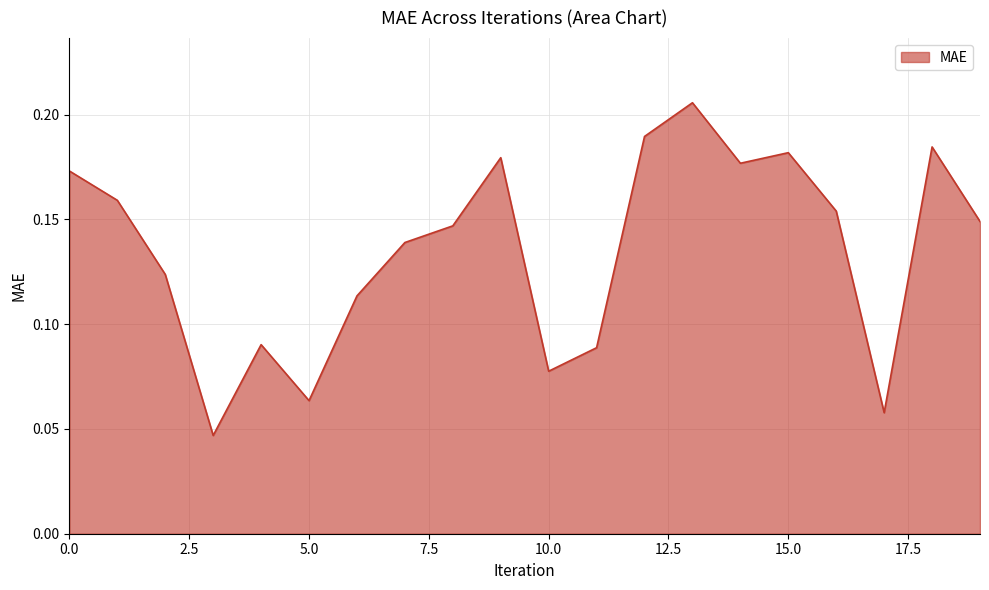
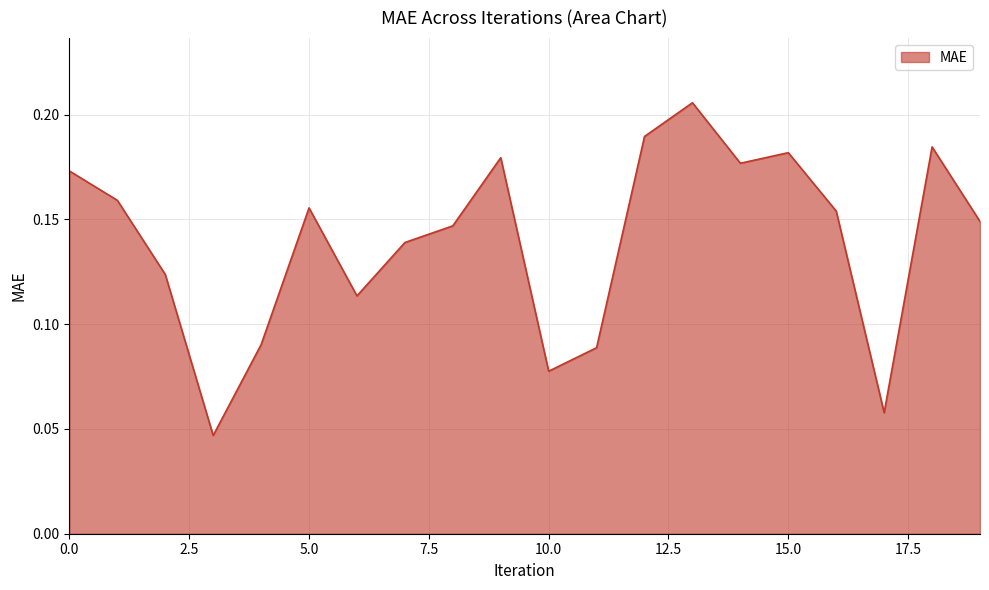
5.0: 0.064 -> 0.156
